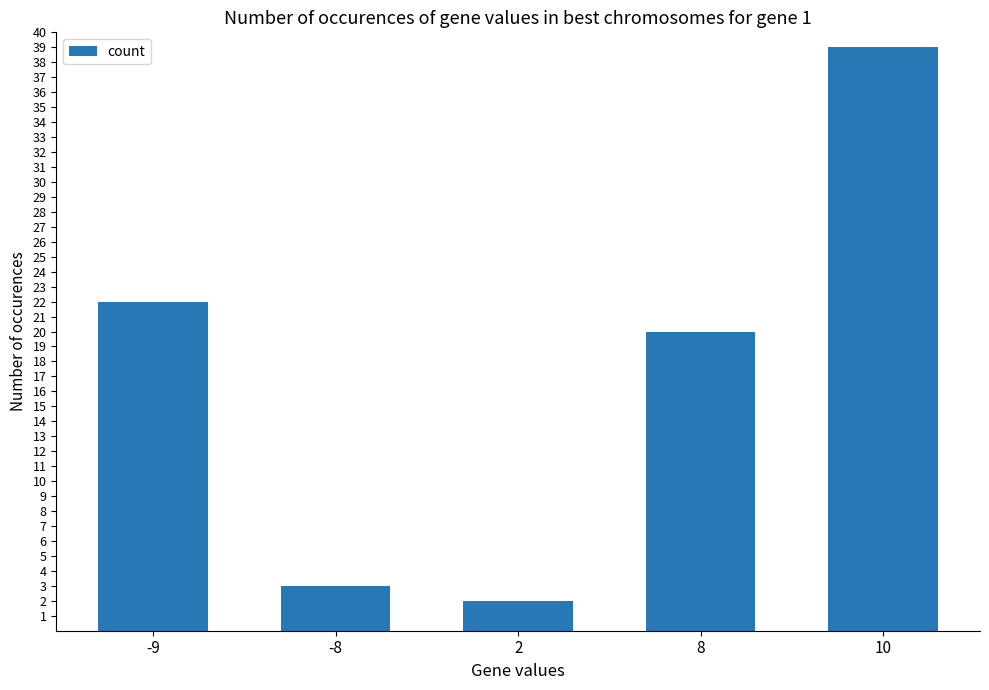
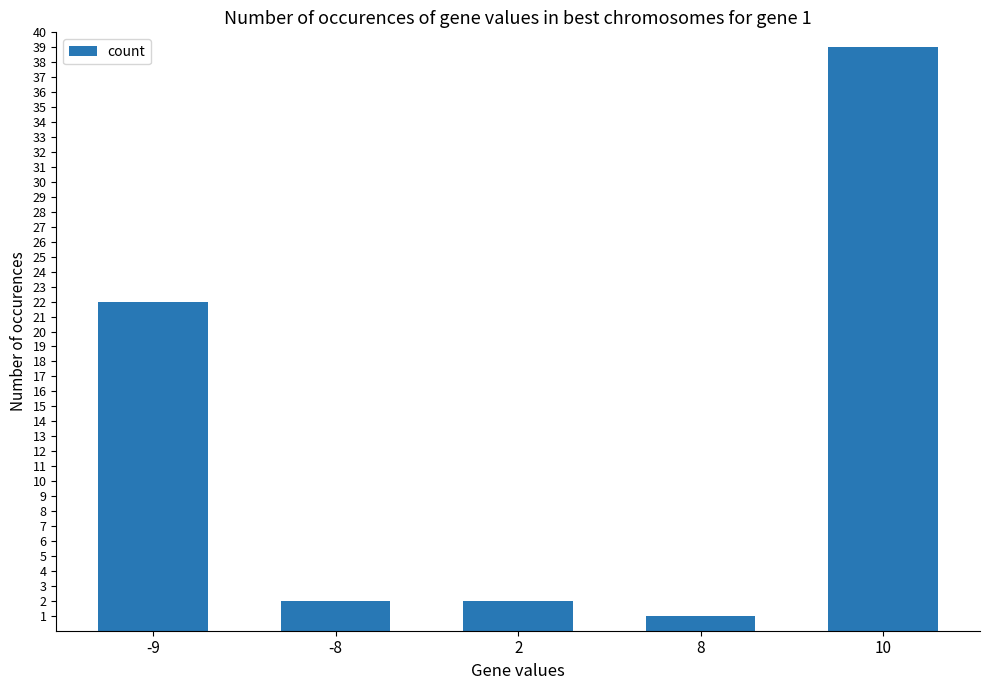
-8: 3 -> 2
8: 20 -> 1
